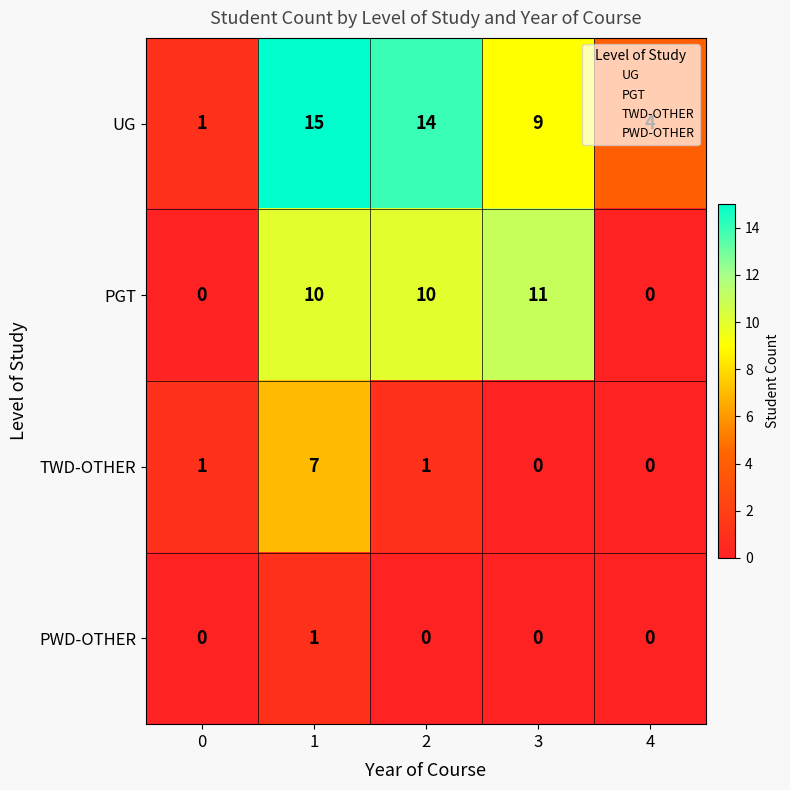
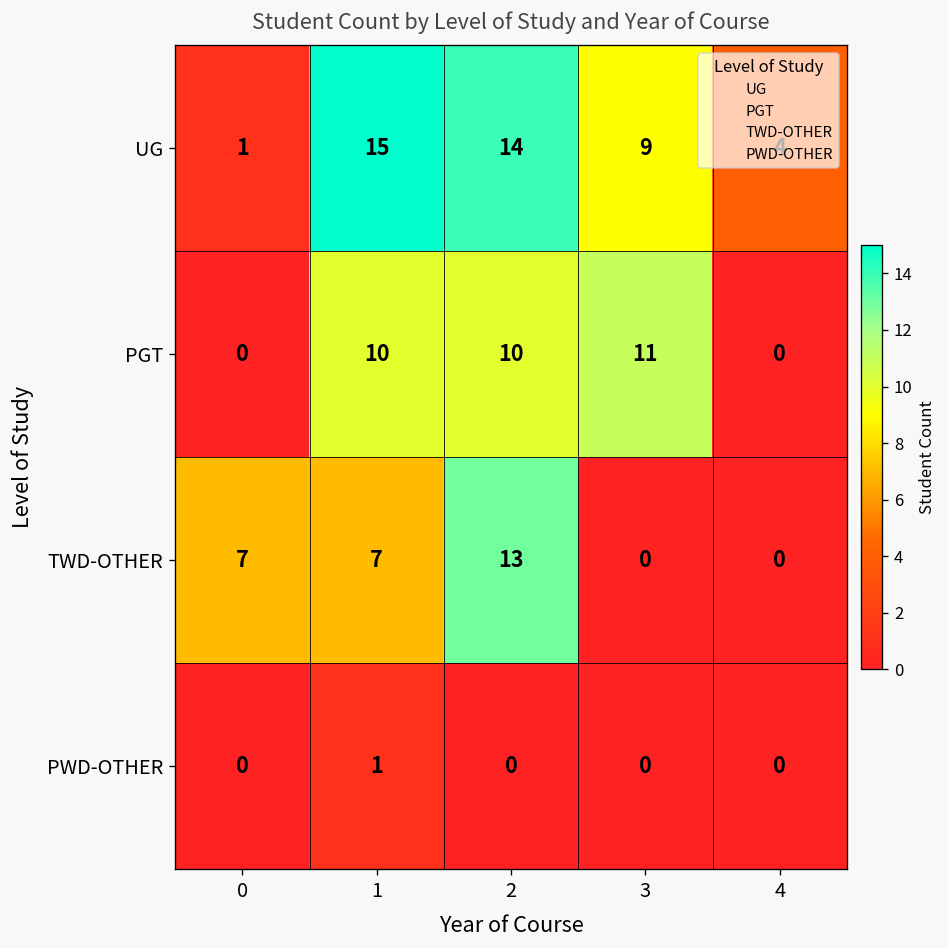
TWD-OTHER, 0: 1 -> 7
TWD-OTHER, 2: 1 -> 13
